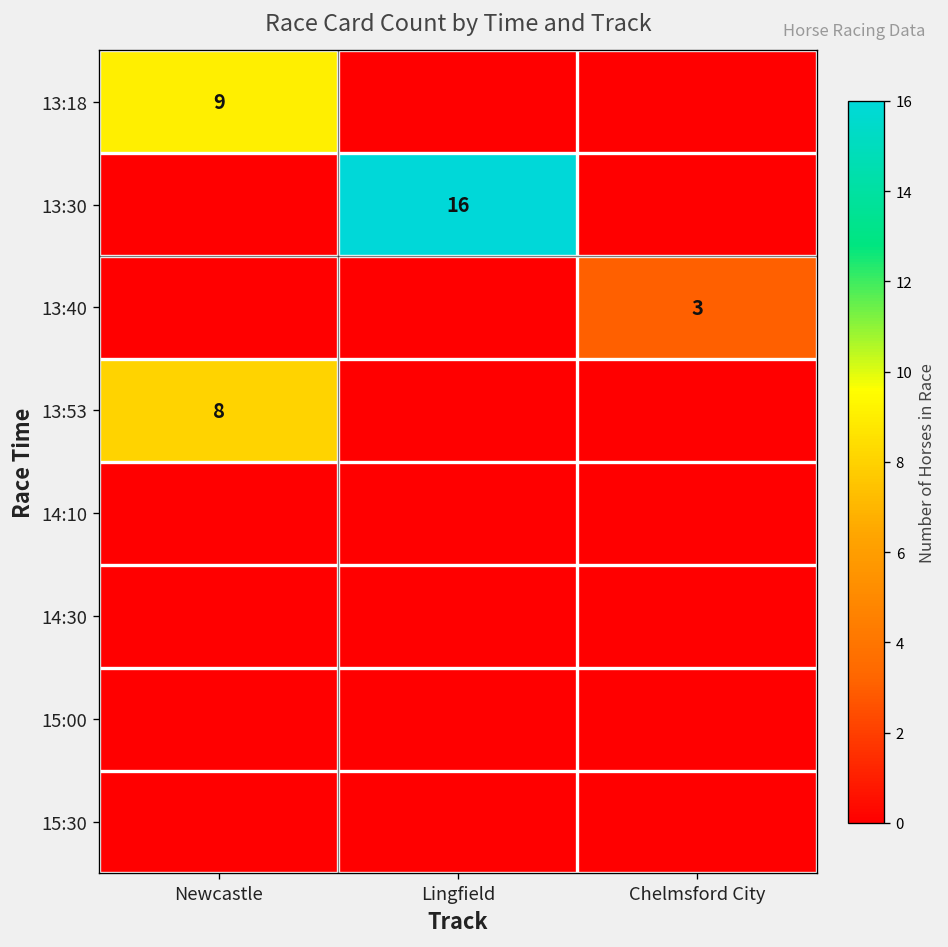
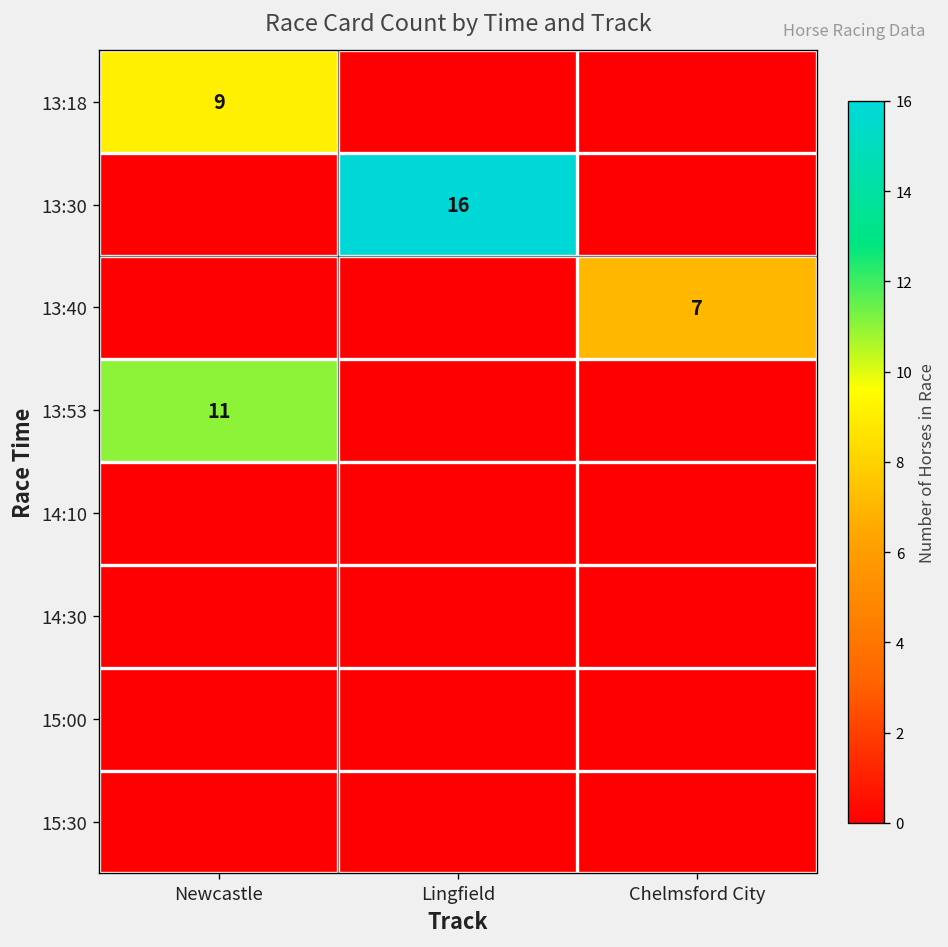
13:40, Chelmsford City: 3 -> 7
13:53, Newcastle: 8 -> 11
